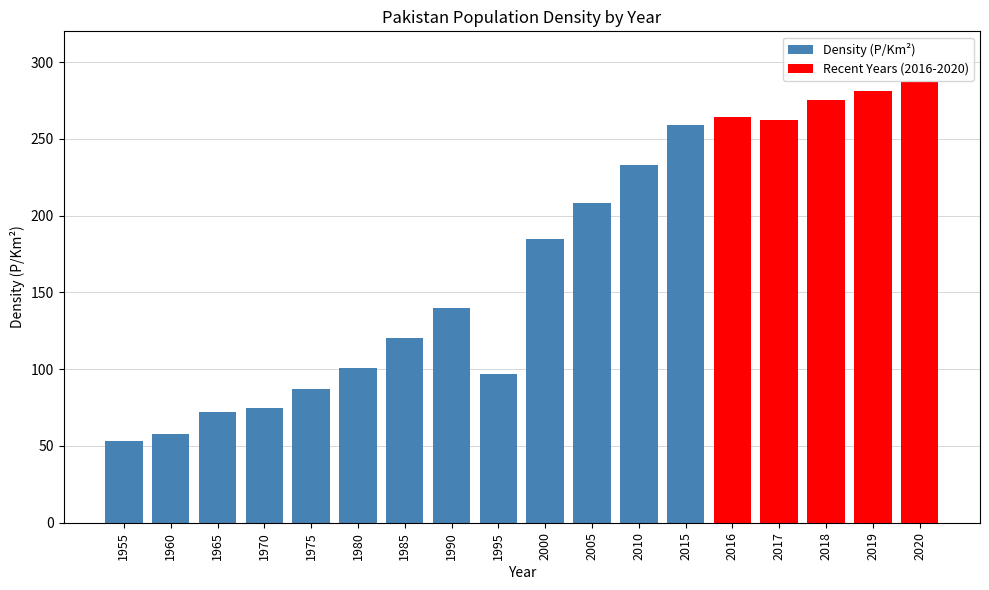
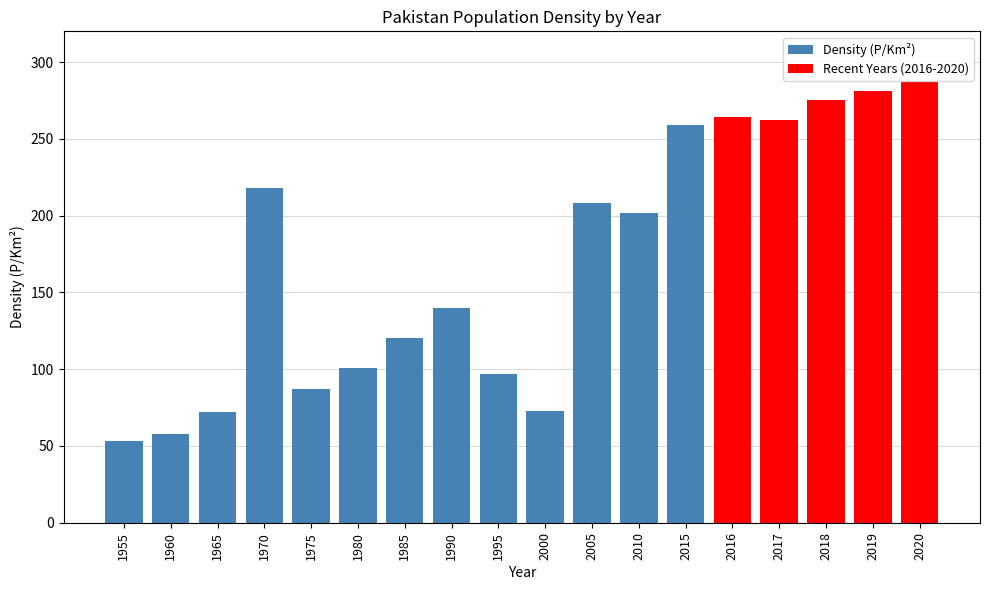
Density (P/Km²), 1970: 75 -> 218
Density (P/Km²), 2000: 185 -> 73
Density (P/Km²), 2010: 233 -> 202
